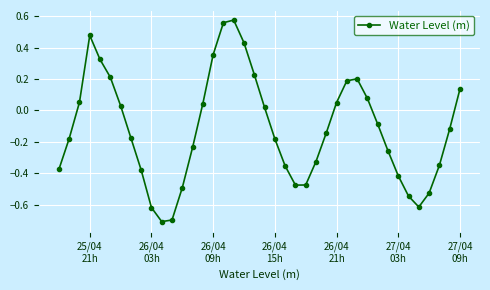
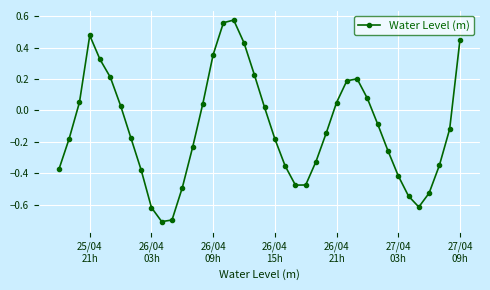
27/04 09h: 0.14 -> 0.45
